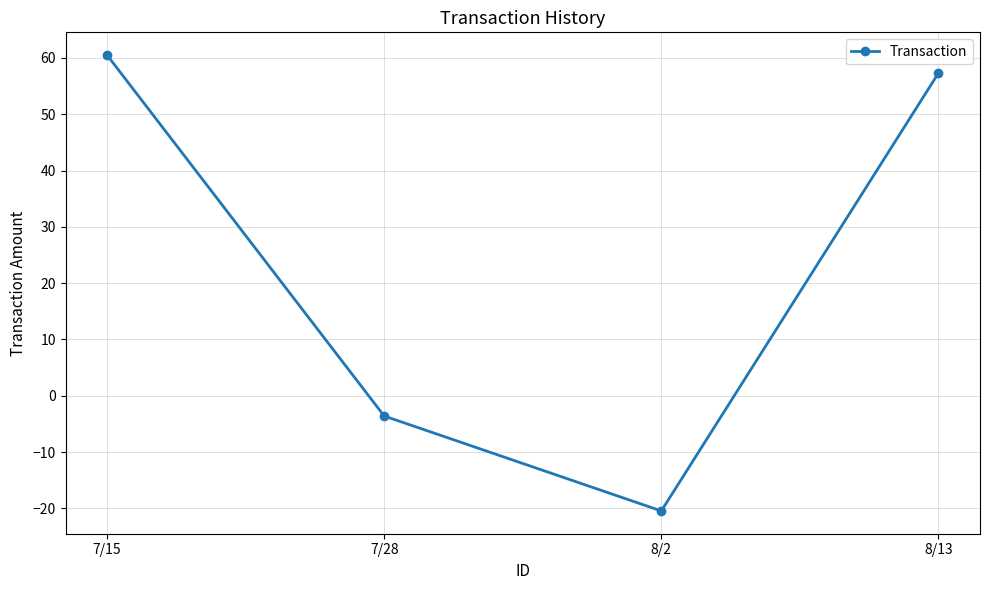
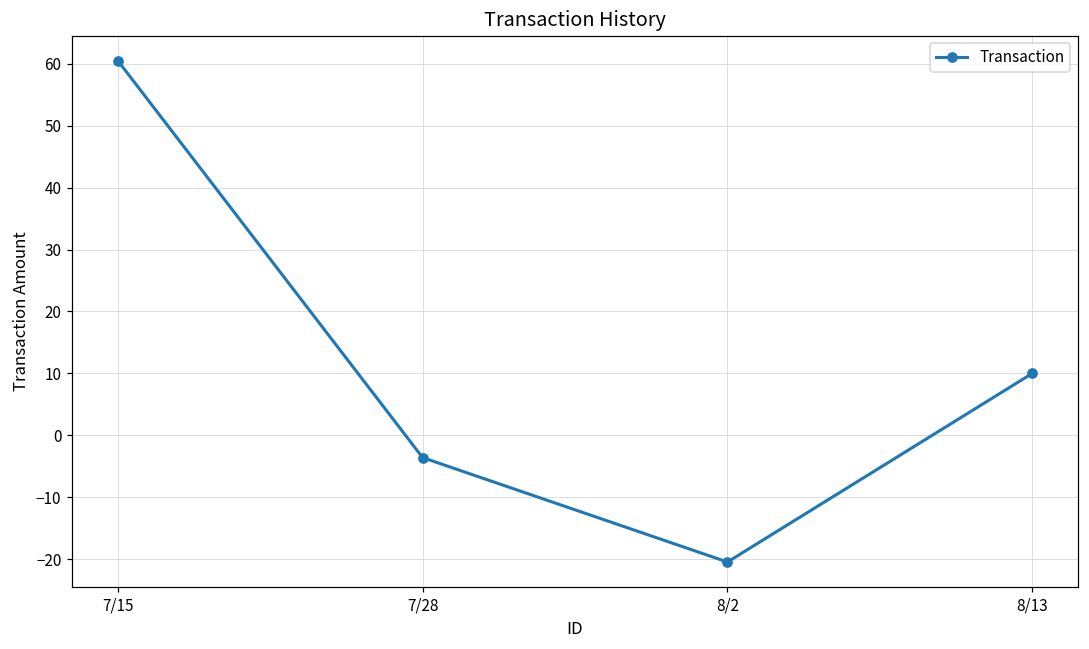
8/13: 57 -> 10
